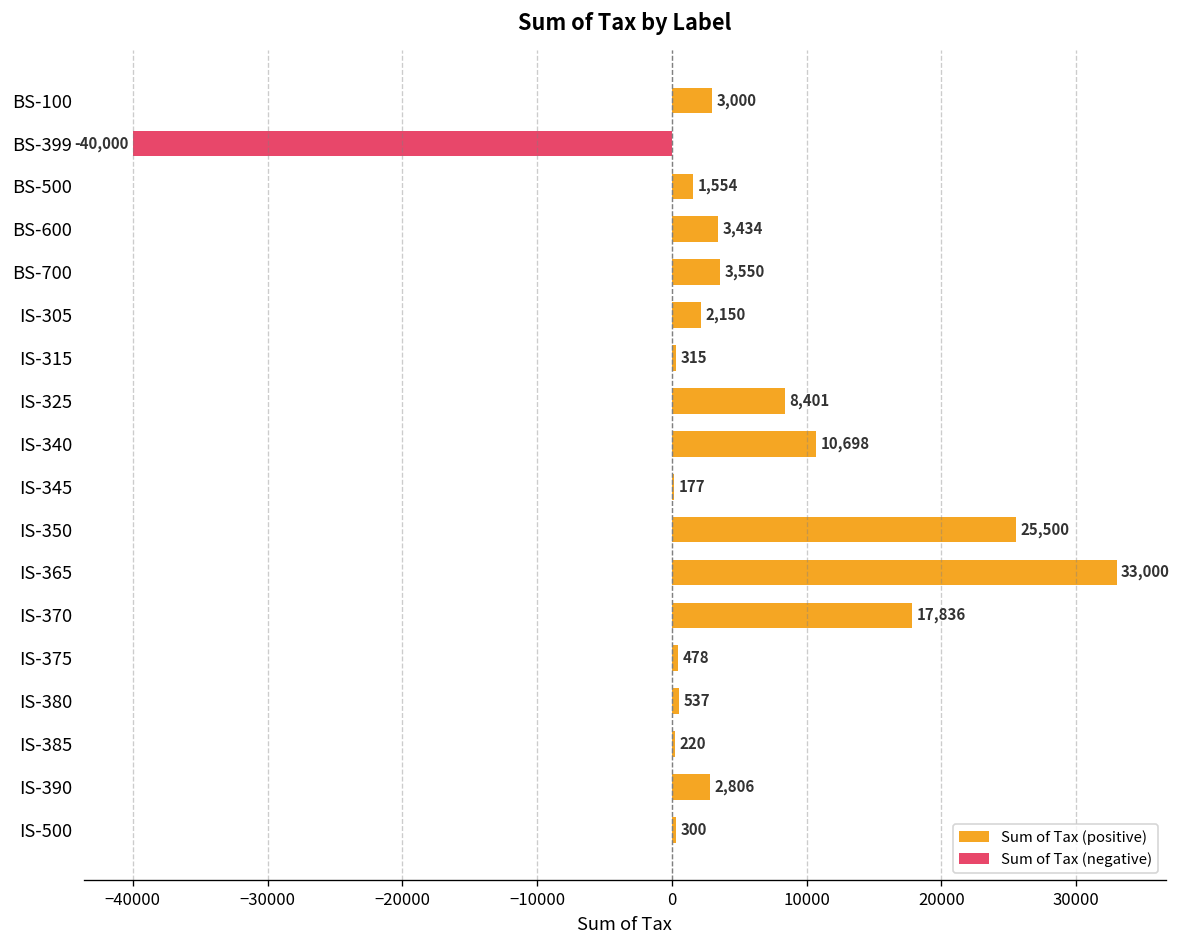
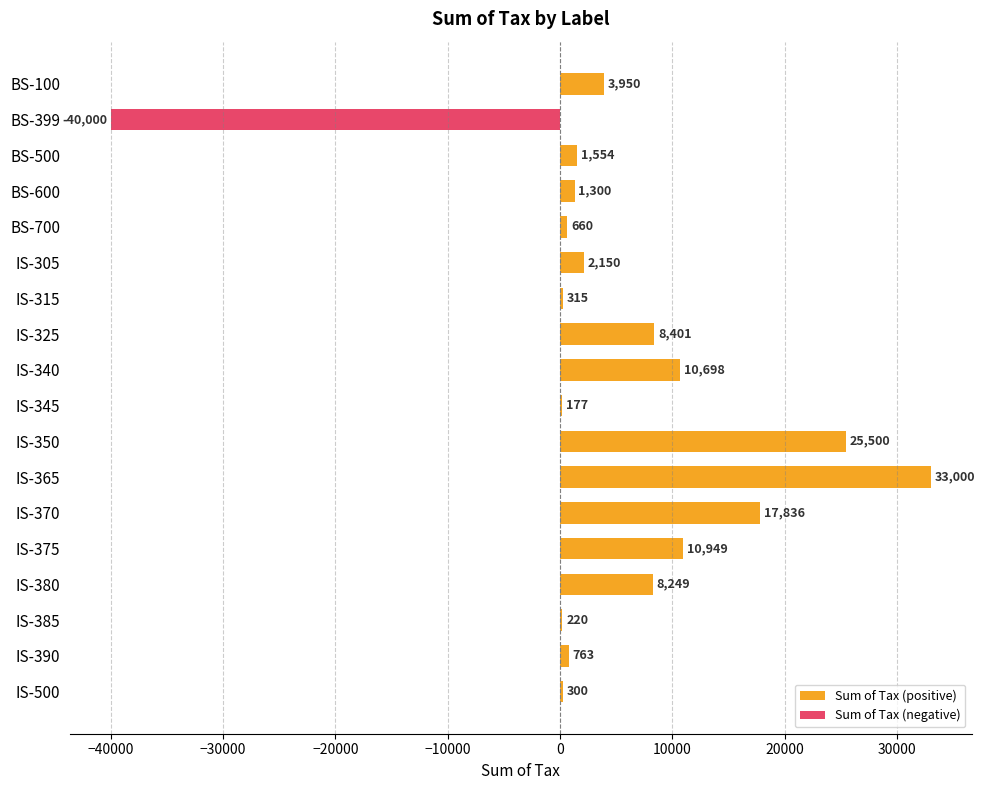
Sum of Tax (positive), BS-100: 3,000 -> 3,950
Sum of Tax (positive), BS-600: 3,434 -> 1,300
Sum of Tax (positive), BS-700: 3,550 -> 660
Sum of Tax (positive), IS-375: 478 -> 10,949
Sum of Tax (positive), IS-380: 537 -> 8,249
Sum of Tax (positive), IS-390: 2,806 -> 763
